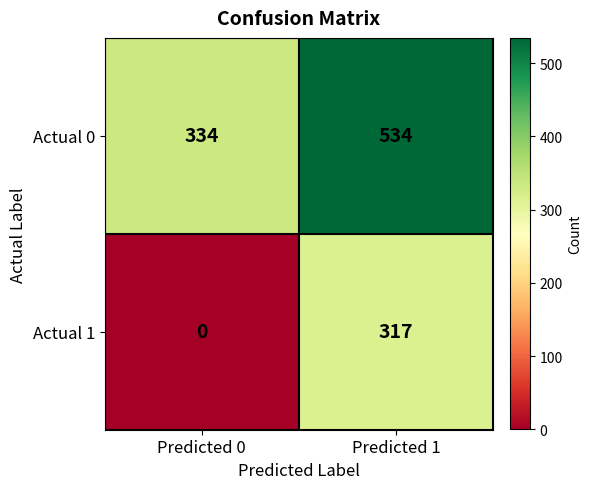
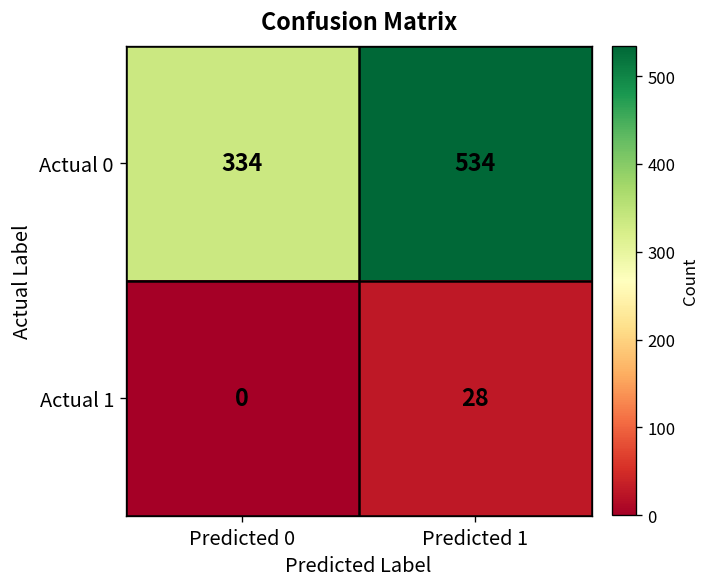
Actual 1, Predicted 1: 317 -> 28
